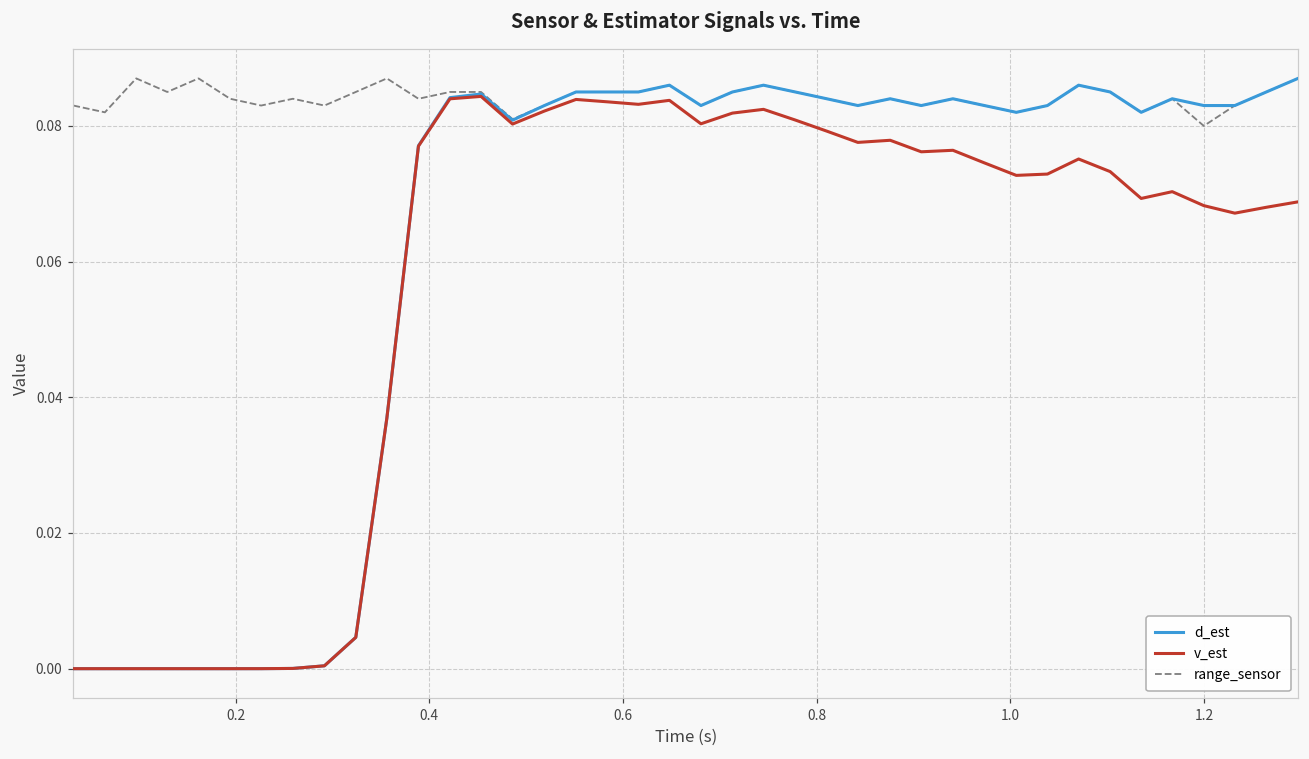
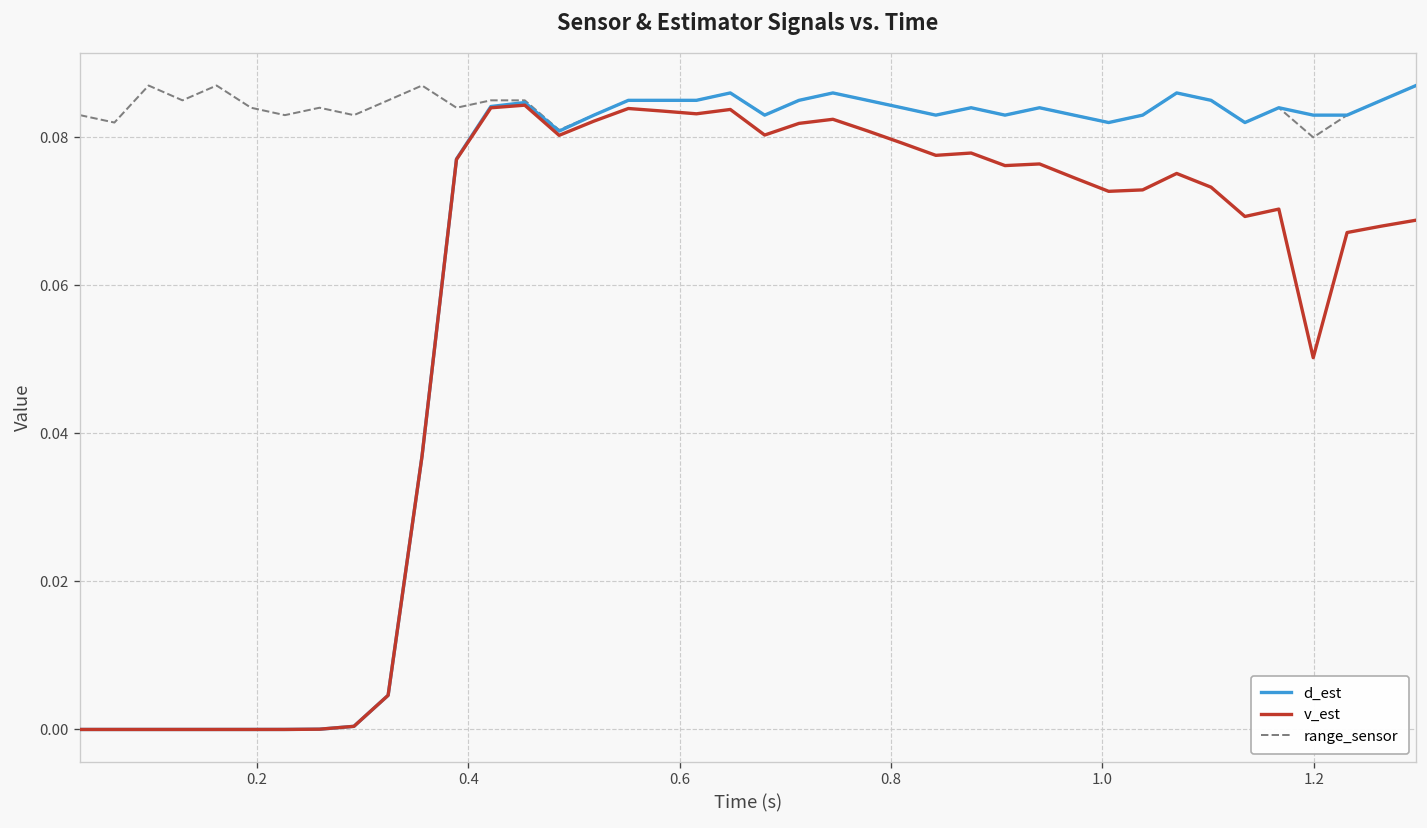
v_est, 1.2: 0.068 -> 0.050
